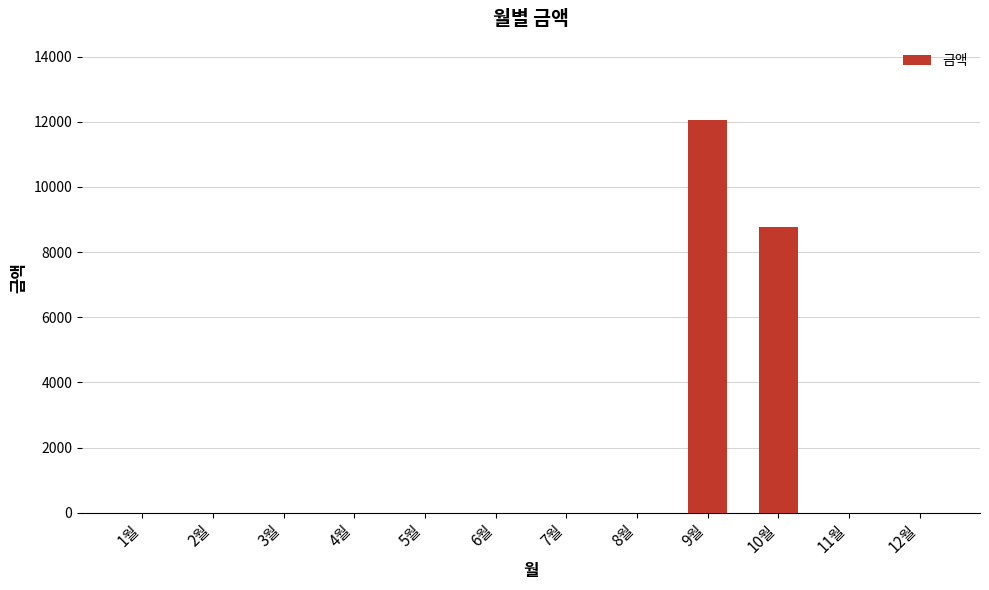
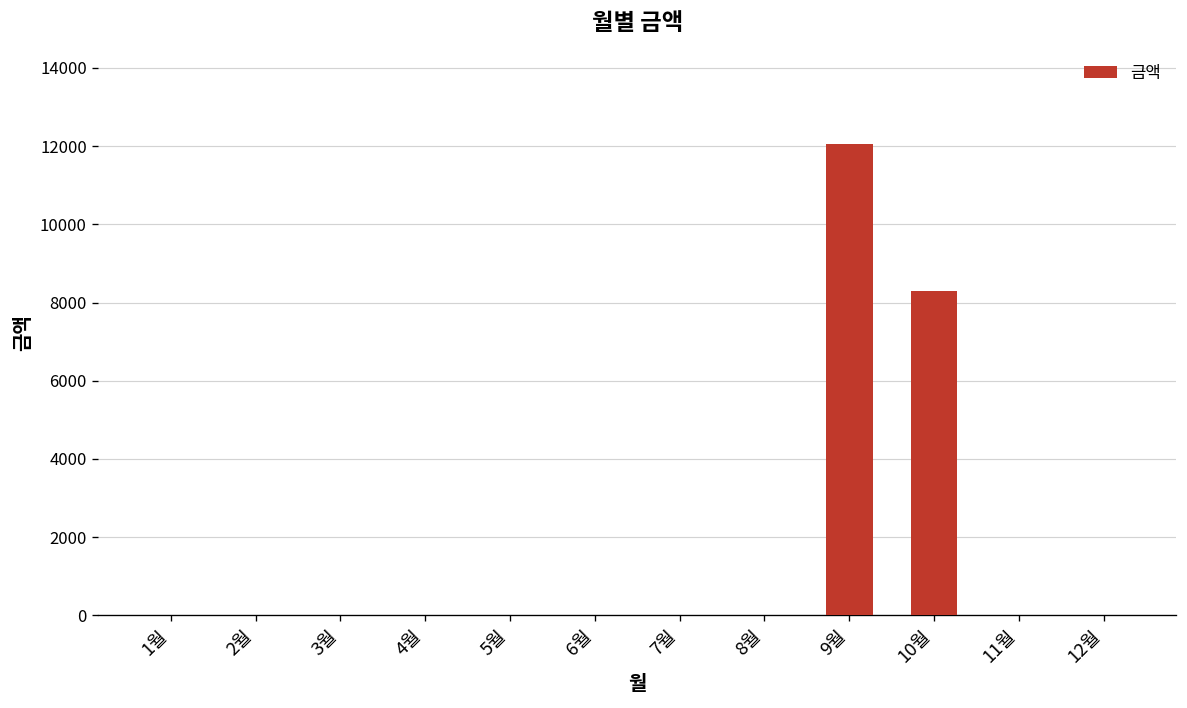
10월: 8800 -> 8300
